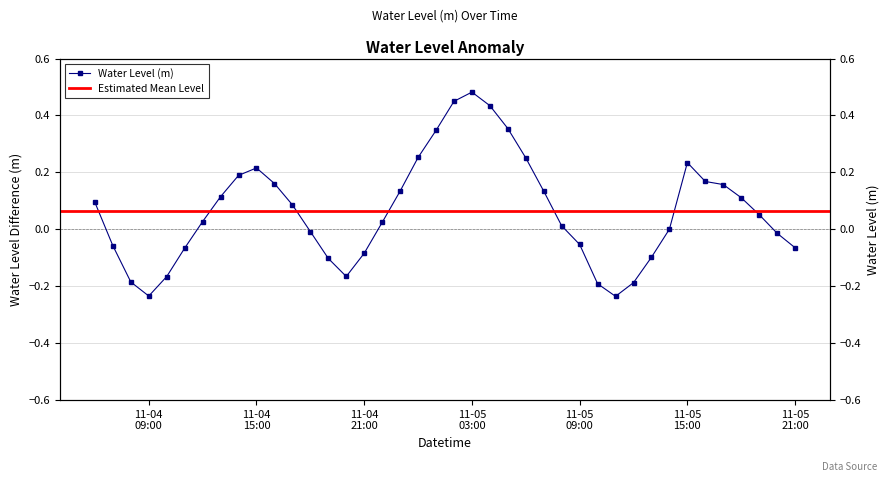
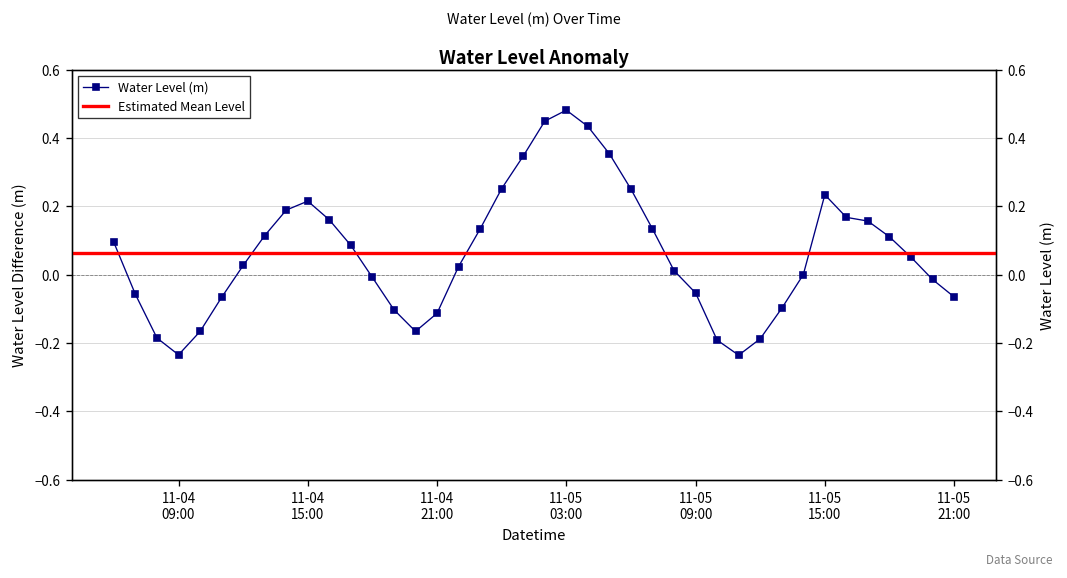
11-04 21:00: -0.08 -> -0.11
